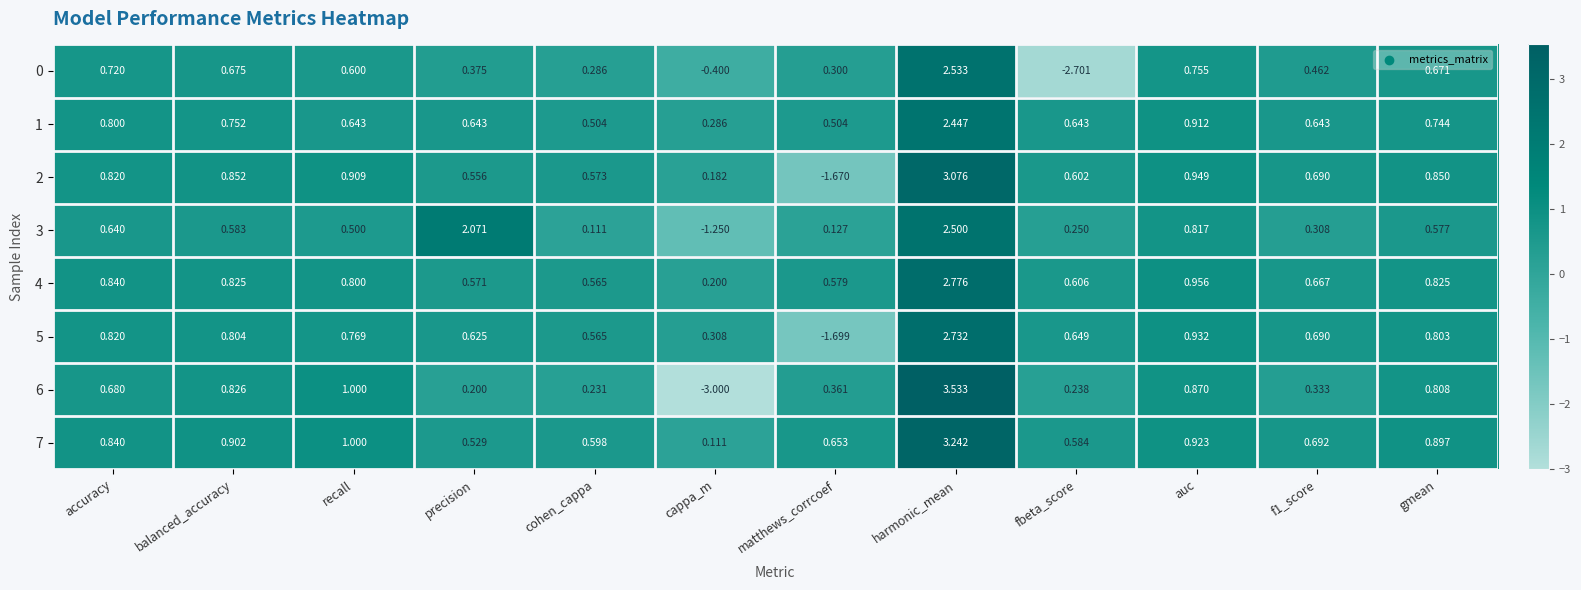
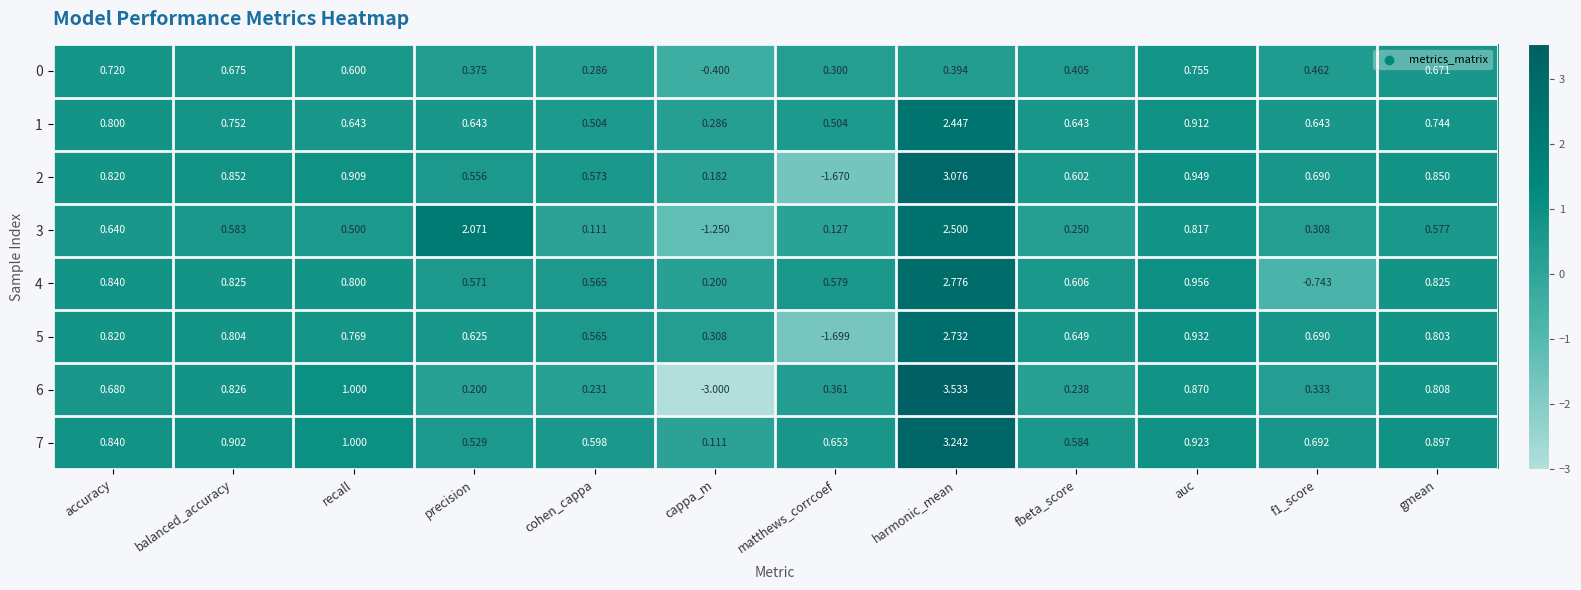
0, harmonic_mean: 2.533 -> 0.394
0, fbeta_score: -2.701 -> 0.405
4, f1_score: 0.667 -> -0.743
